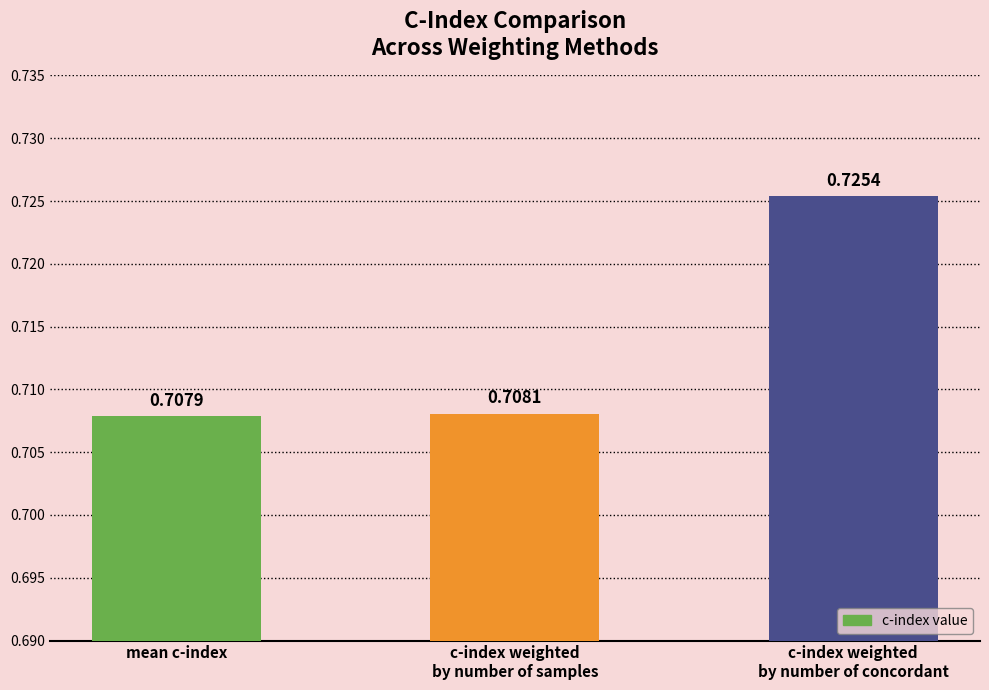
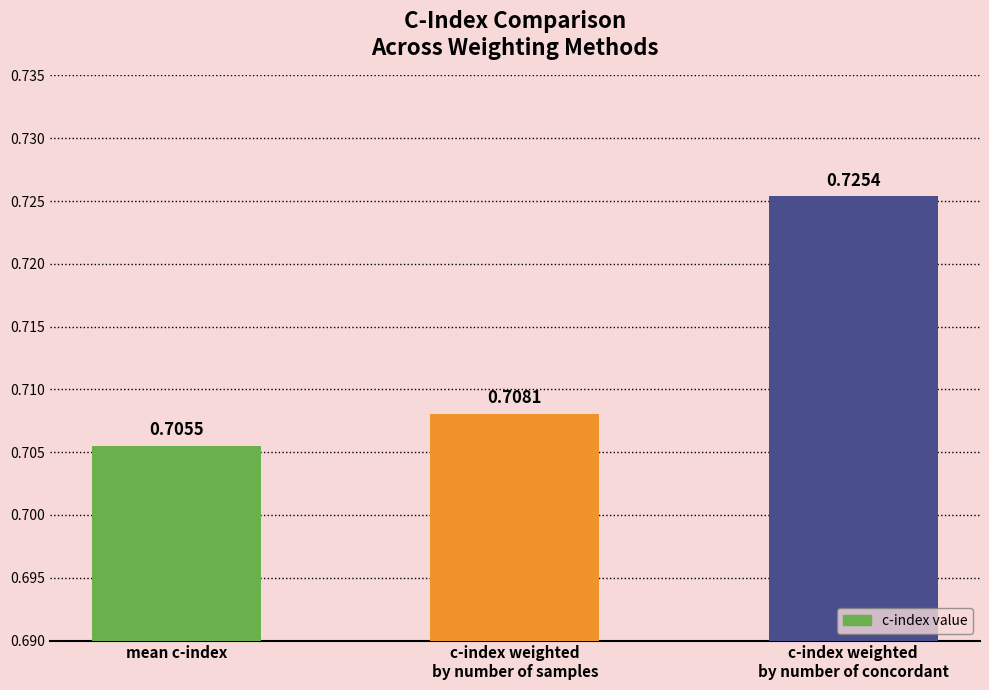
mean c-index: 0.7079 -> 0.7055
